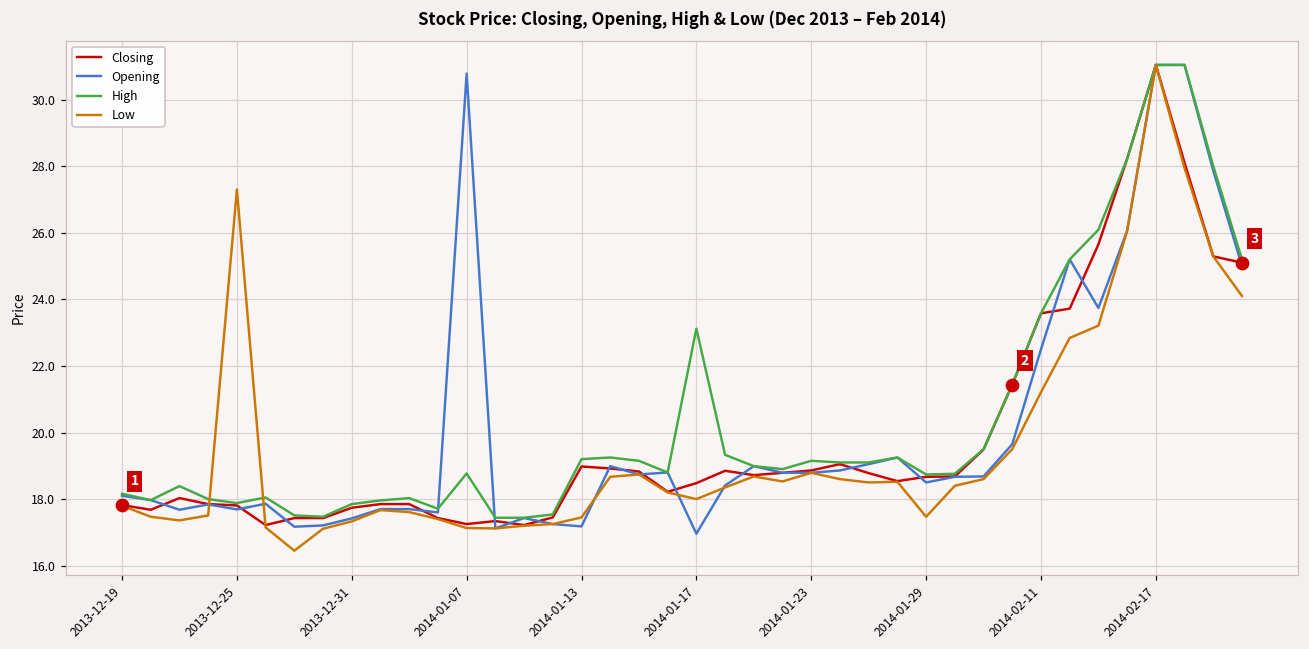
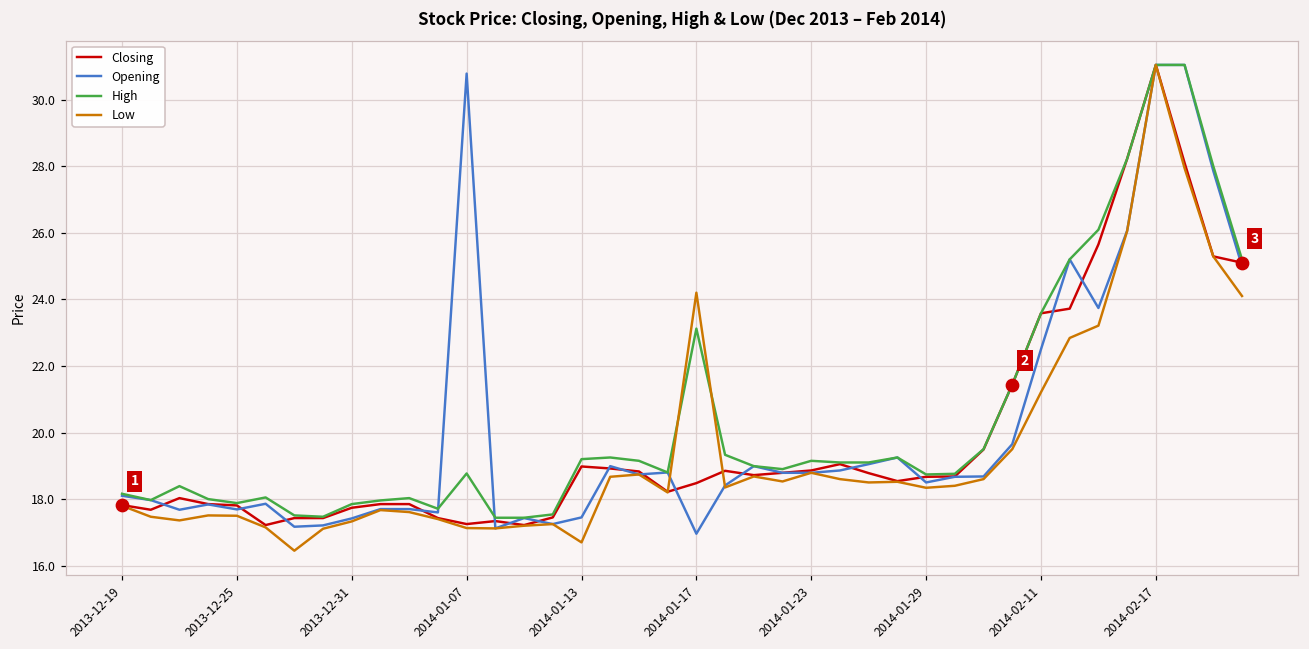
Low, 2013-12-25: 27.3 -> 17.5
Opening, 2014-01-13: 17.2 -> 17.5
Low, 2014-01-13: 17.5 -> 16.7
Low, 2014-01-17: 18.0 -> 24.2
Low, 2014-01-29: 17.5 -> 18.3
